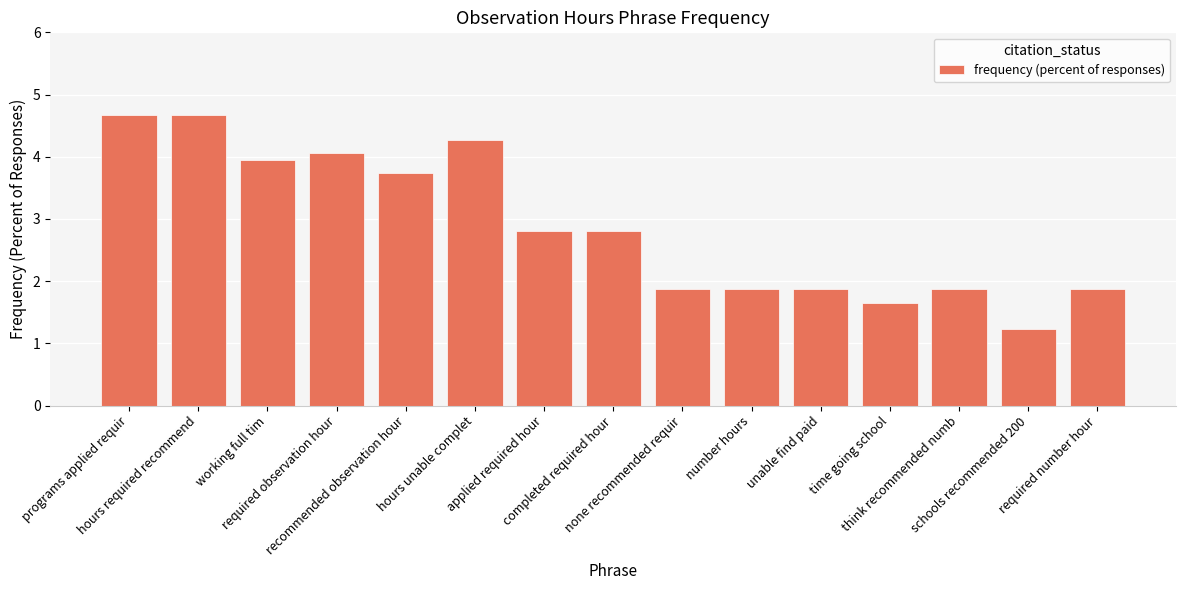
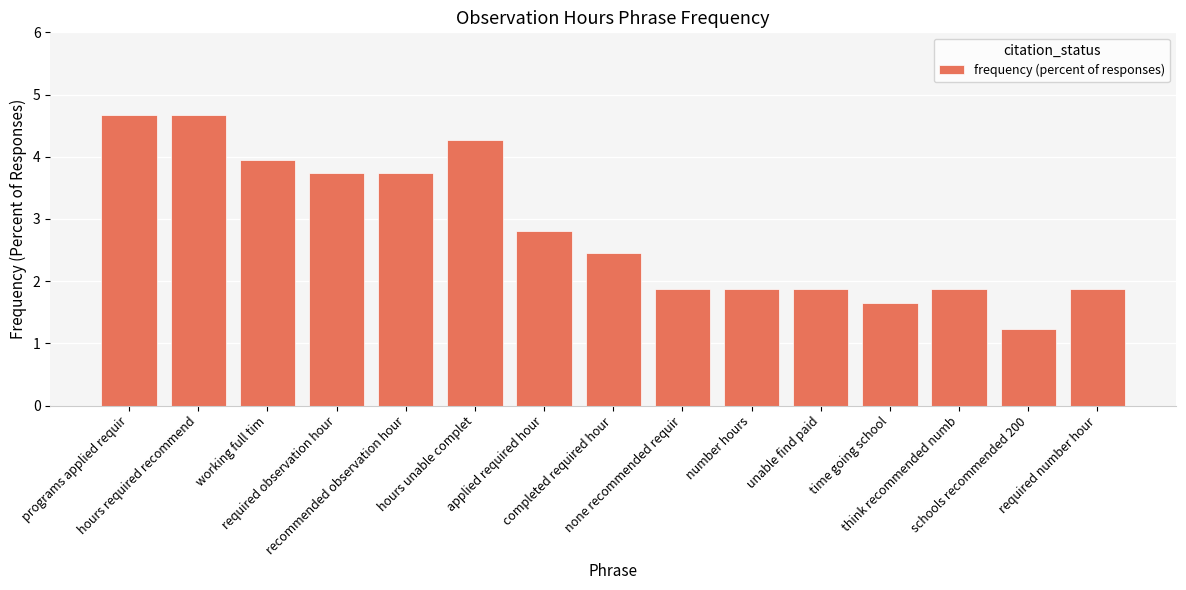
required observation hour: 4.1 -> 3.7
completed required hour: 2.8 -> 2.5
